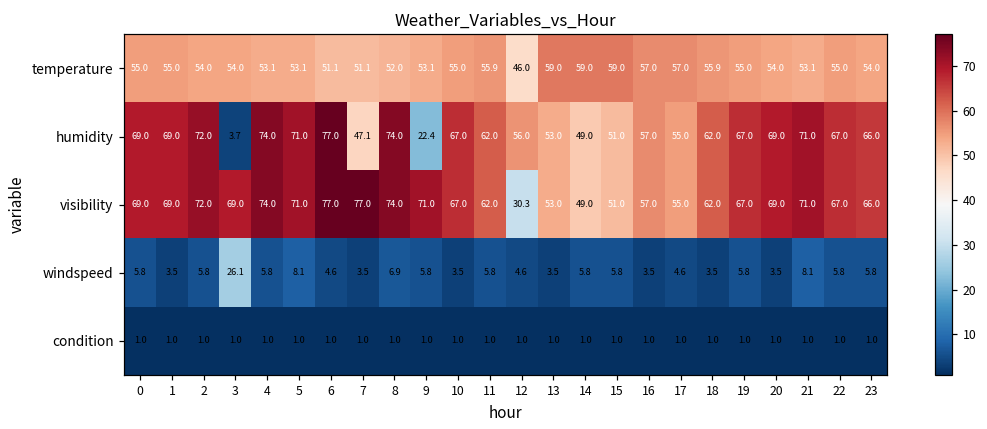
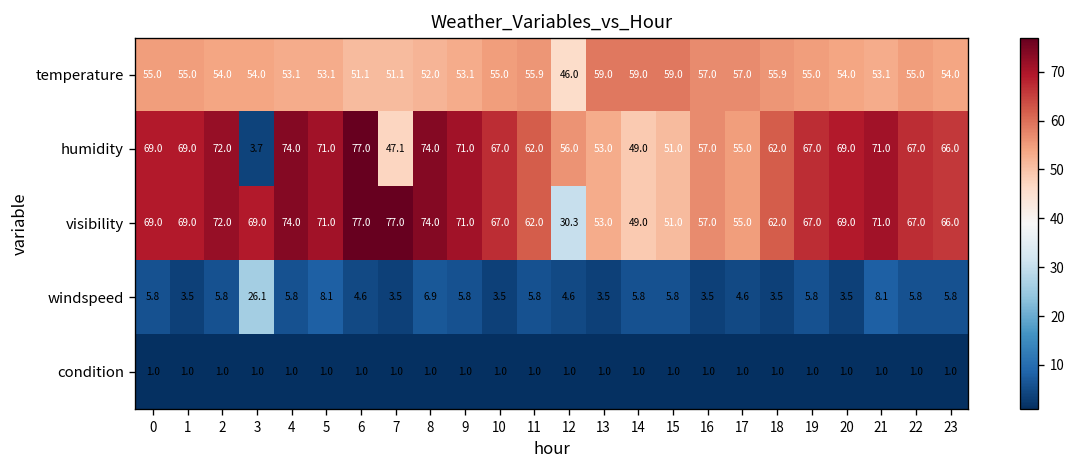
humidity, 9: 22.4 -> 71.0
